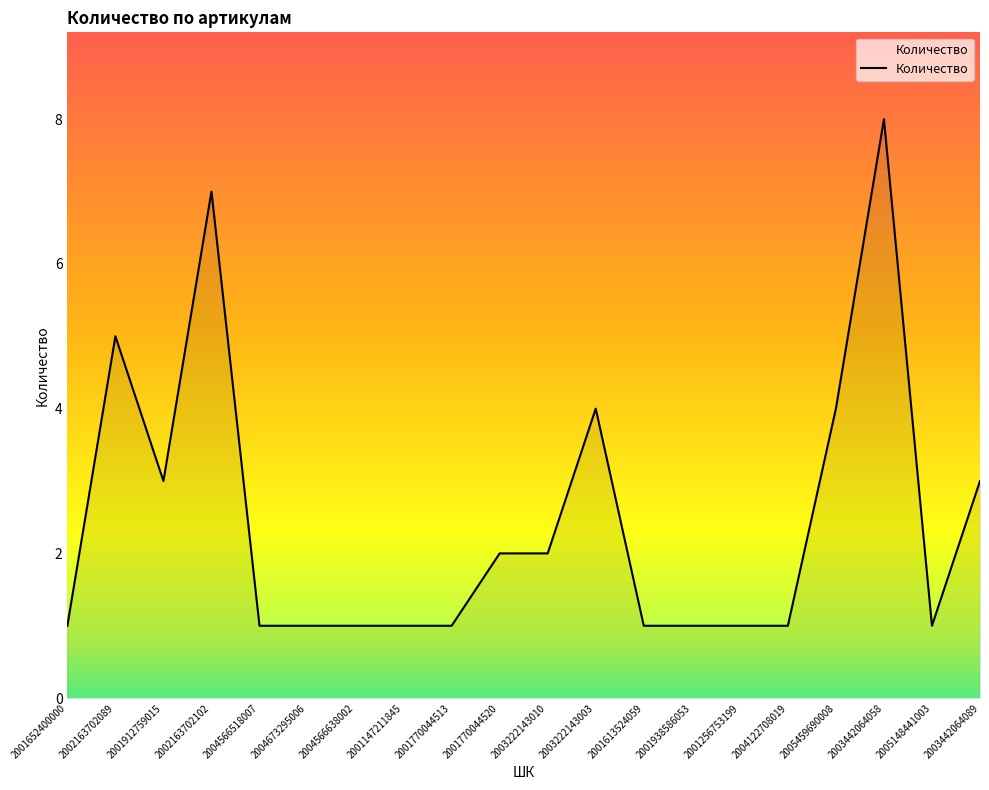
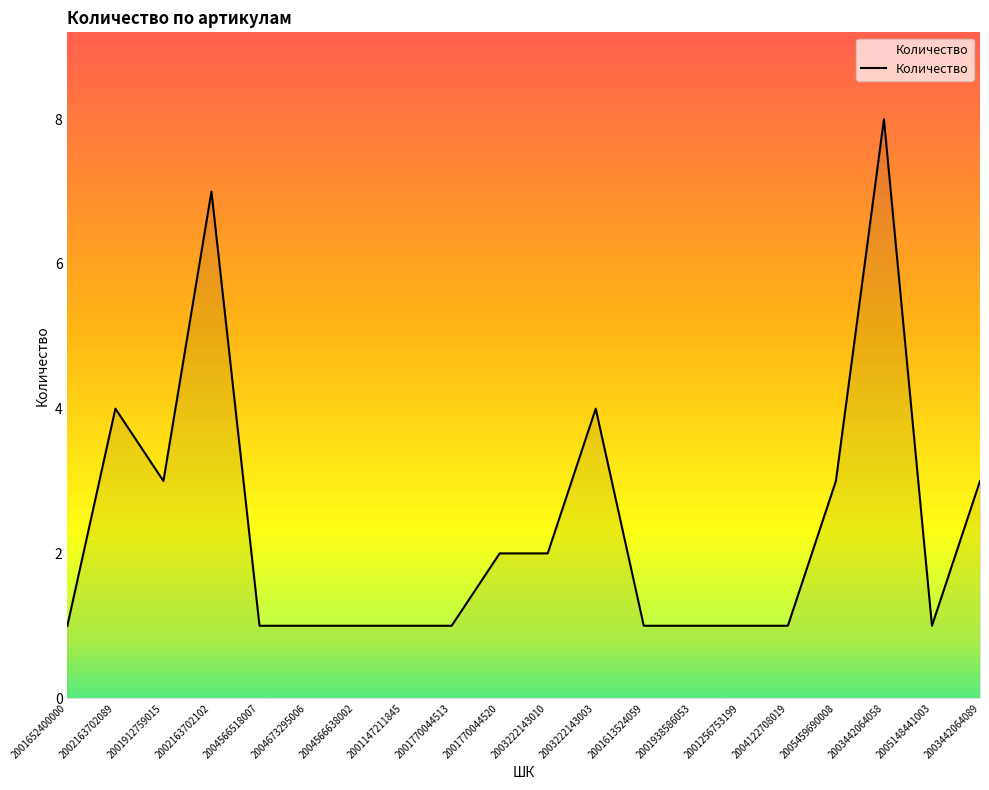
2002163702089: 5 -> 4
2005459690008: 4 -> 3
